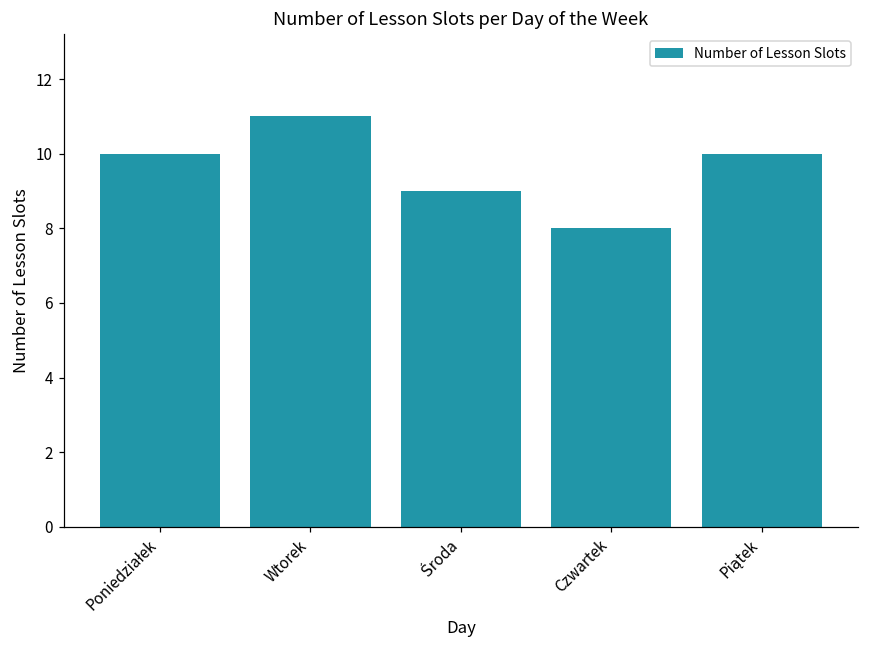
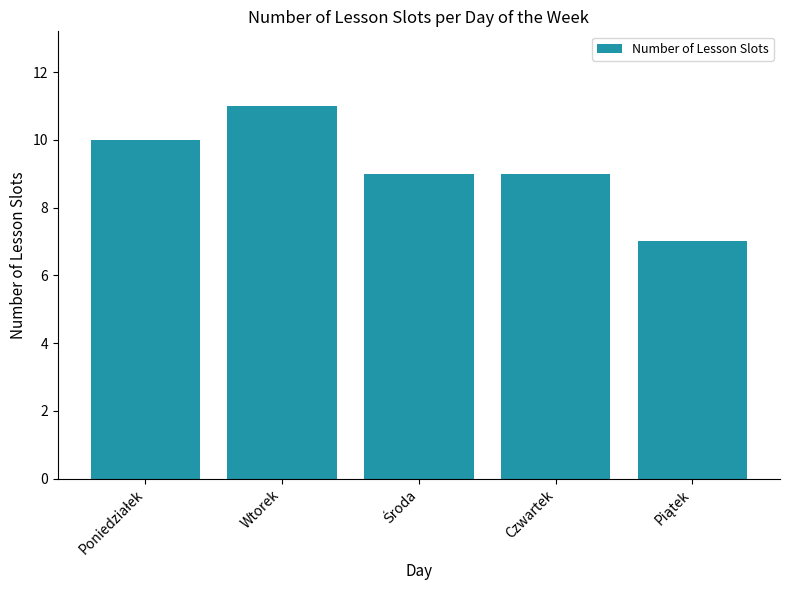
Czwartek: 8 -> 9
Piątek: 10 -> 7
